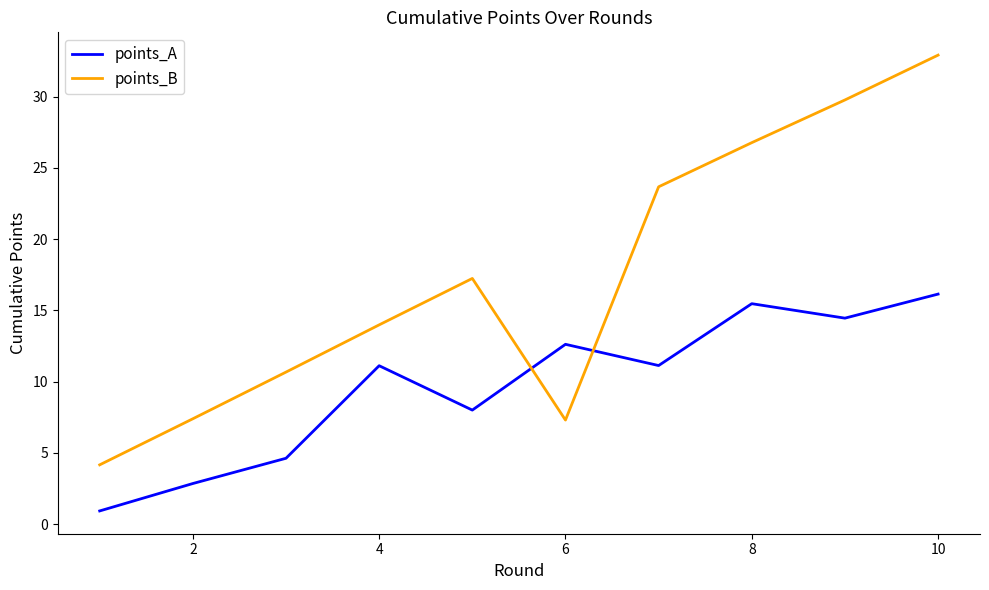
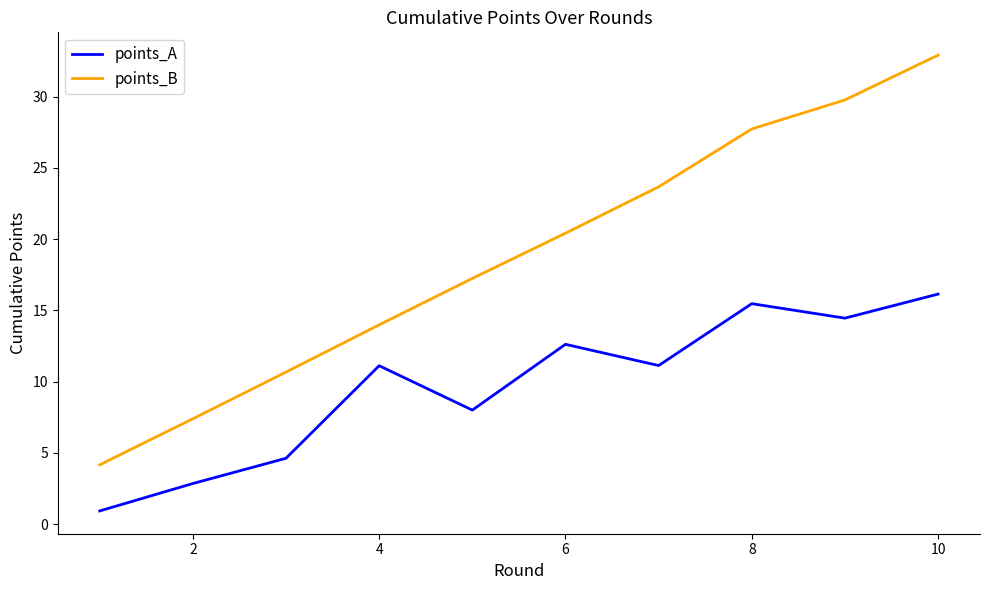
points_B, 6: 7.3 -> 20.4
points_B, 8: 26.8 -> 27.7
